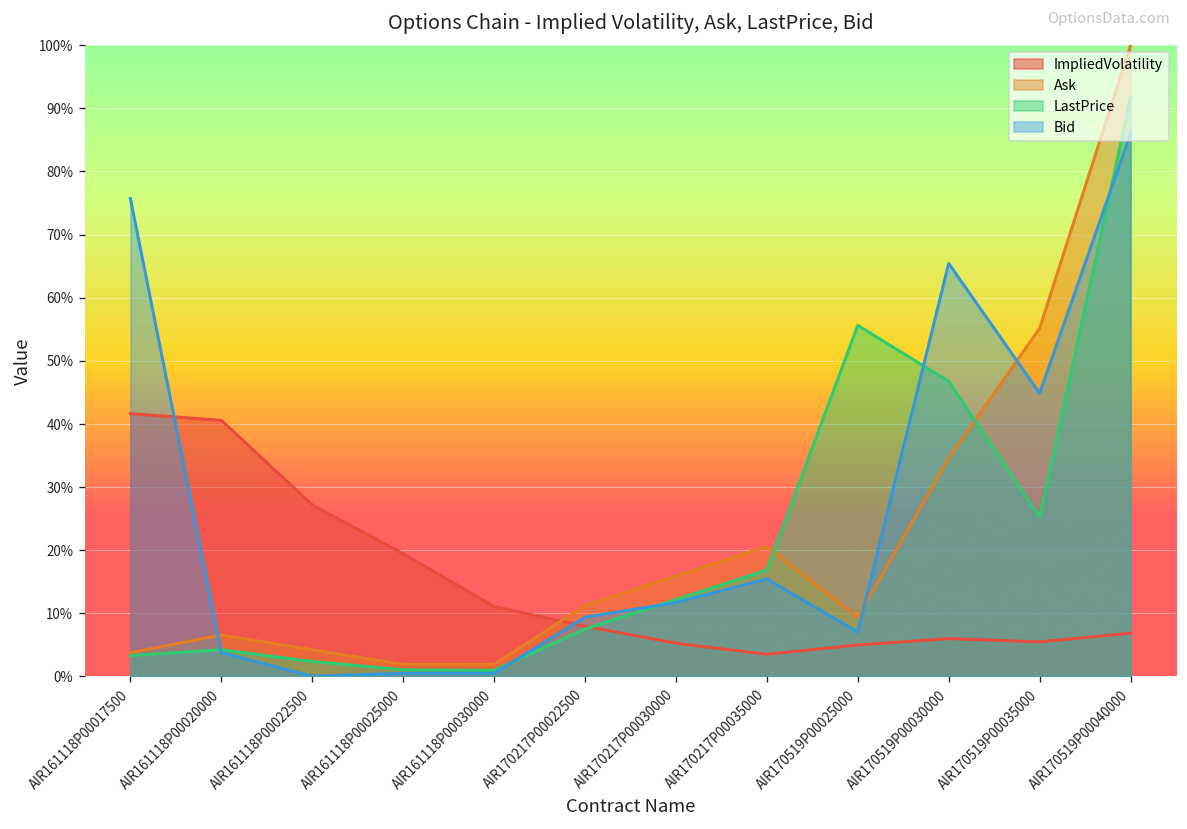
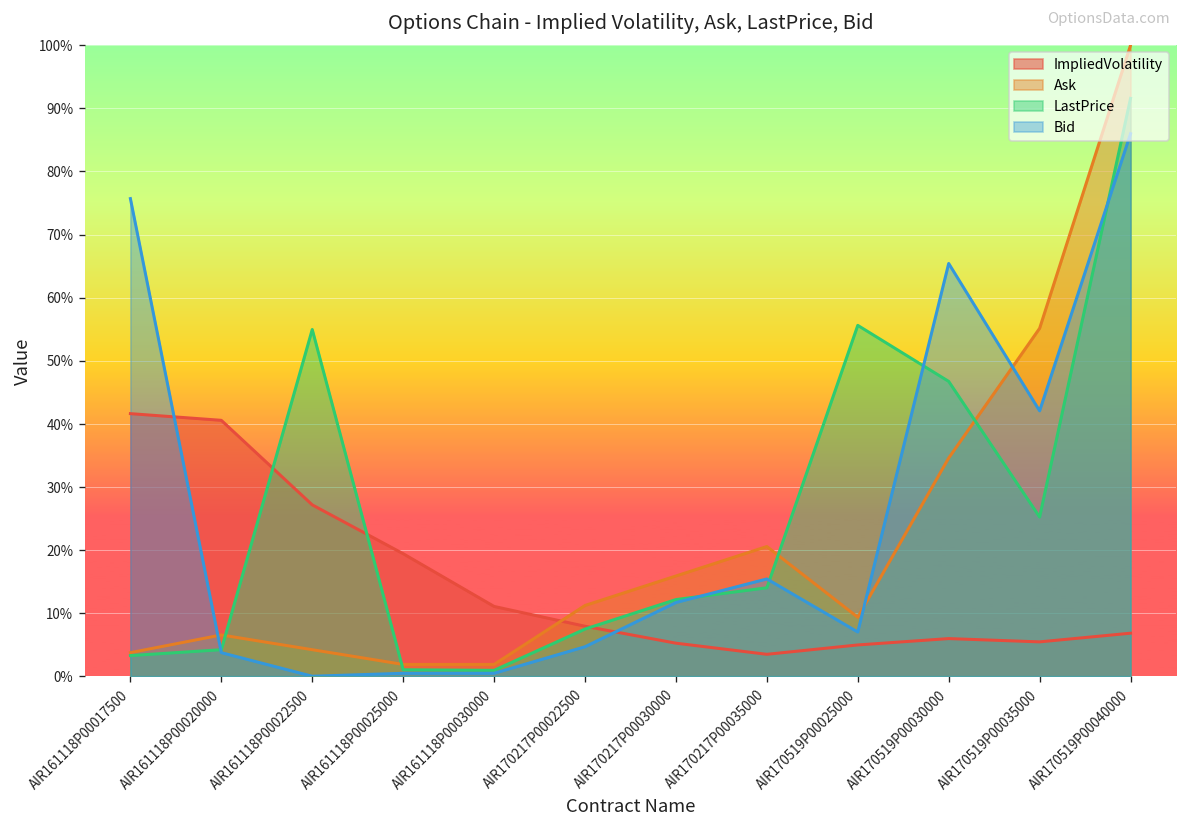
LastPrice, AIR161118P00022500: 2% -> 55%
Bid, AIR170217P00022500: 9% -> 5%
LastPrice, AIR170217P00035000: 17% -> 14%
Bid, AIR170519P00035000: 45% -> 42%
